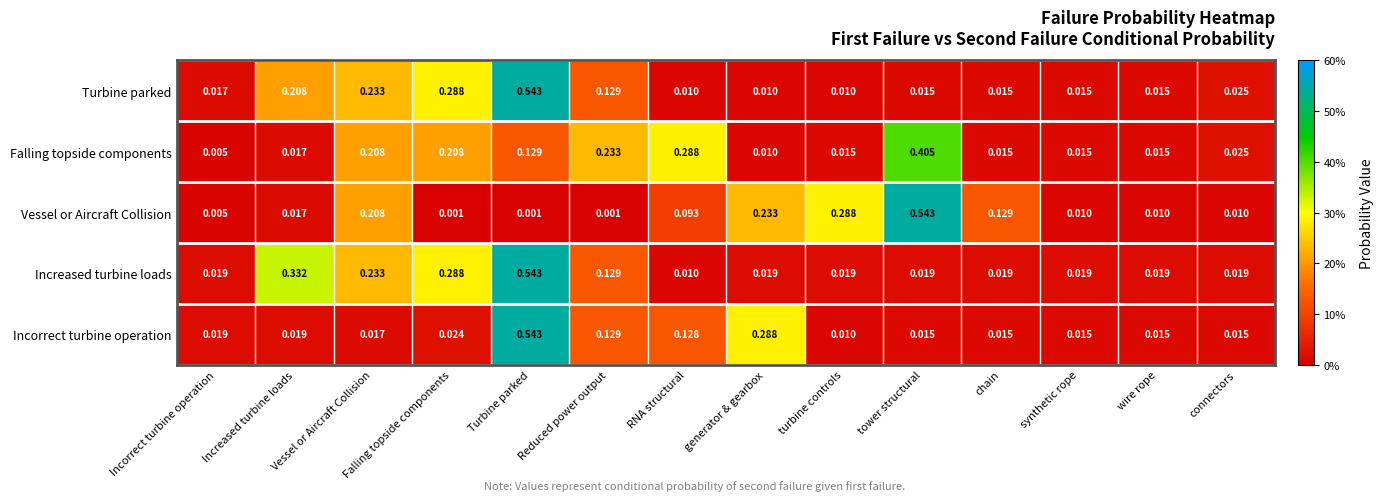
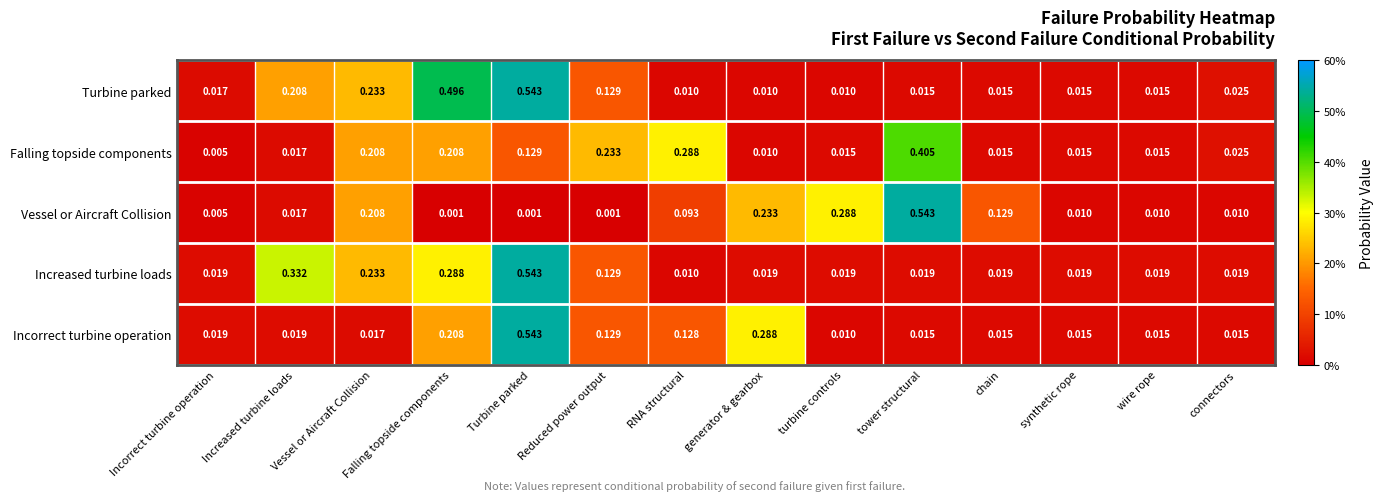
Turbine parked, Falling topside components: 0.288 -> 0.496
Incorrect turbine operation, Falling topside components: 0.024 -> 0.208
